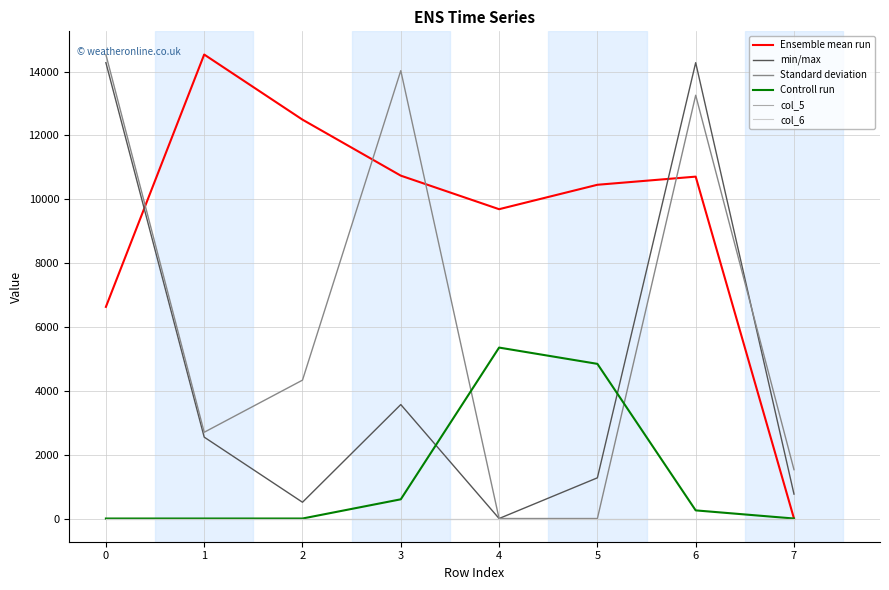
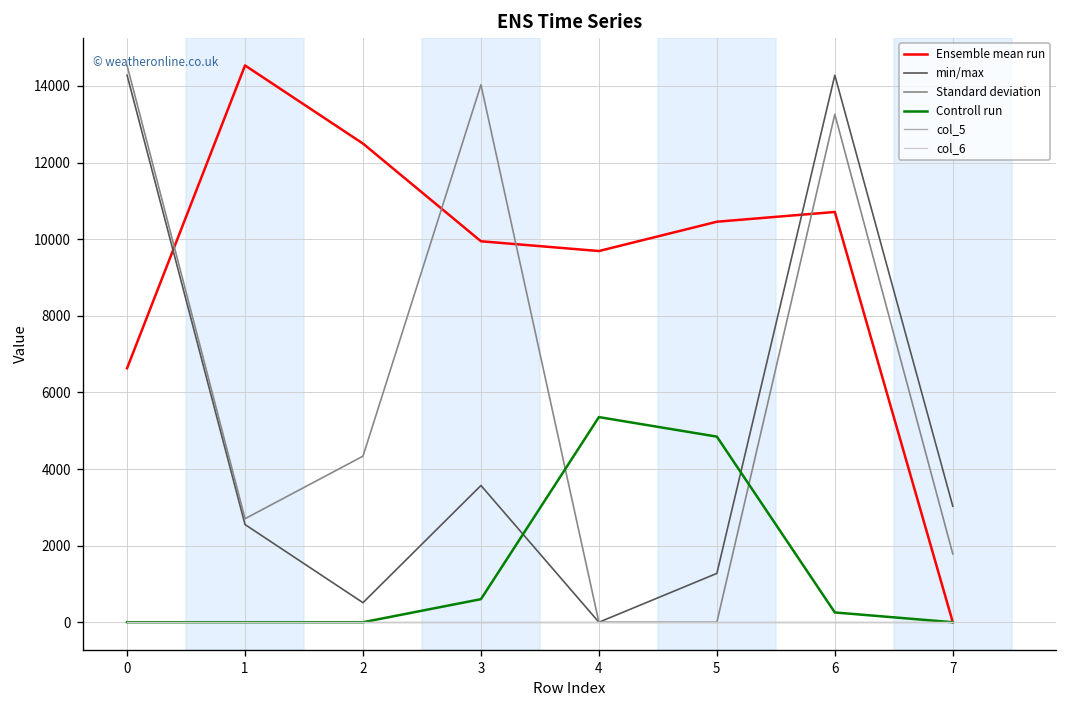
Ensemble mean run, 3: 10700 -> 9900
min/max, 7: 800 -> 3000
Standard deviation, 7: 1500 -> 1800
